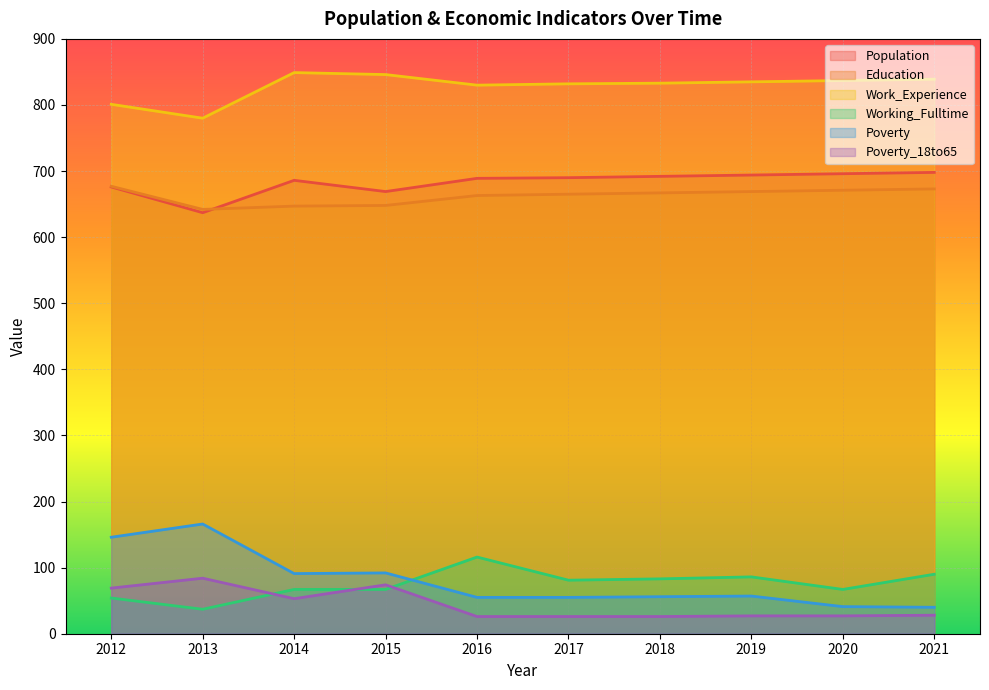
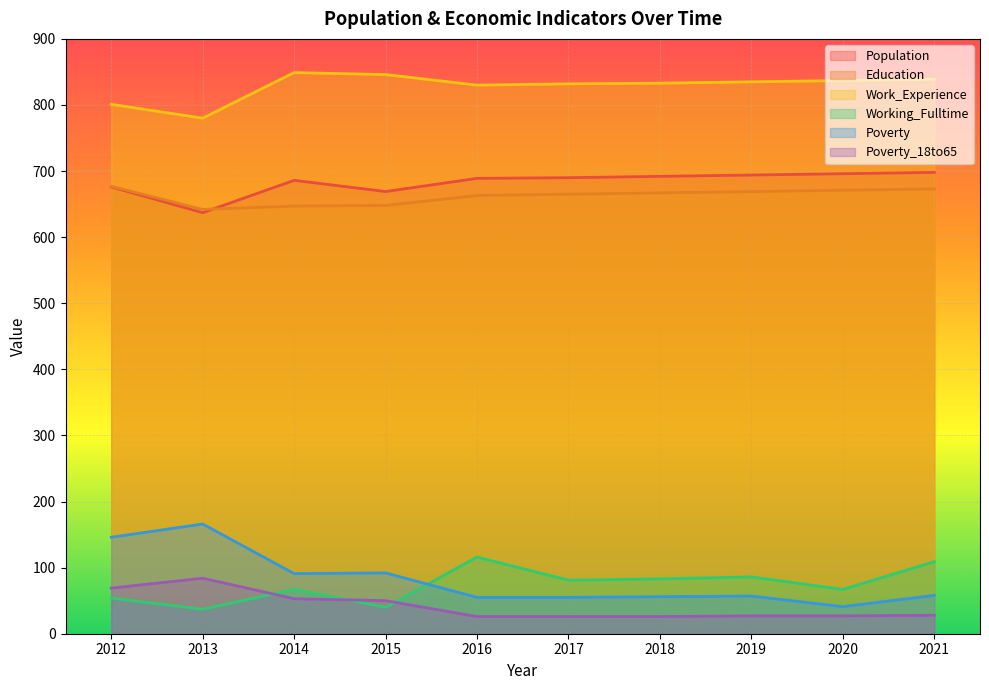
Working_Fulltime, 2015: 70 -> 40
Poverty_18to65, 2015: 70 -> 50
Working_Fulltime, 2021: 90 -> 110
Poverty, 2021: 40 -> 60
